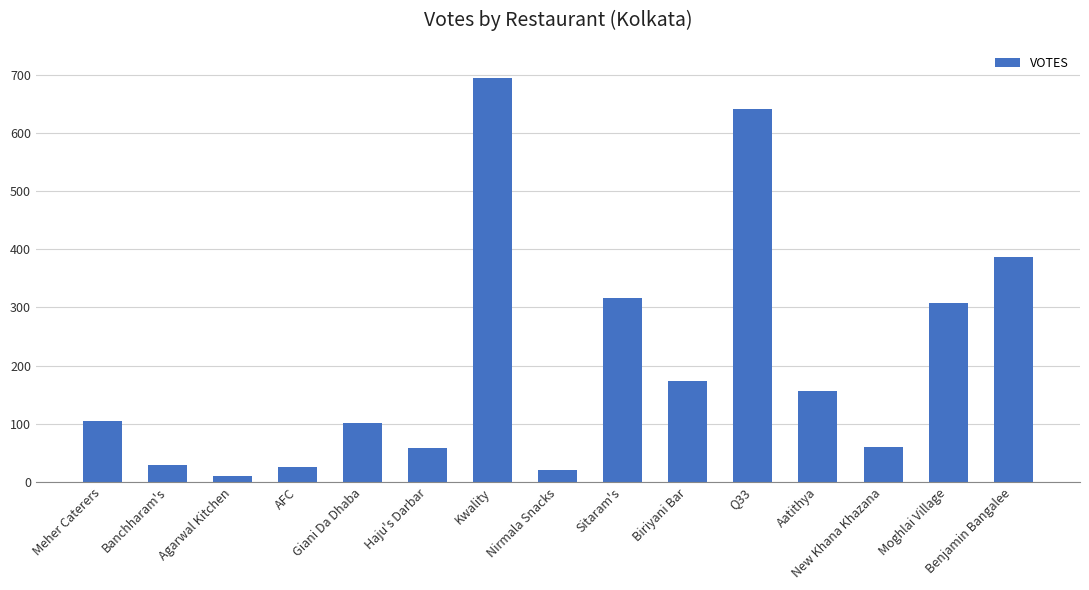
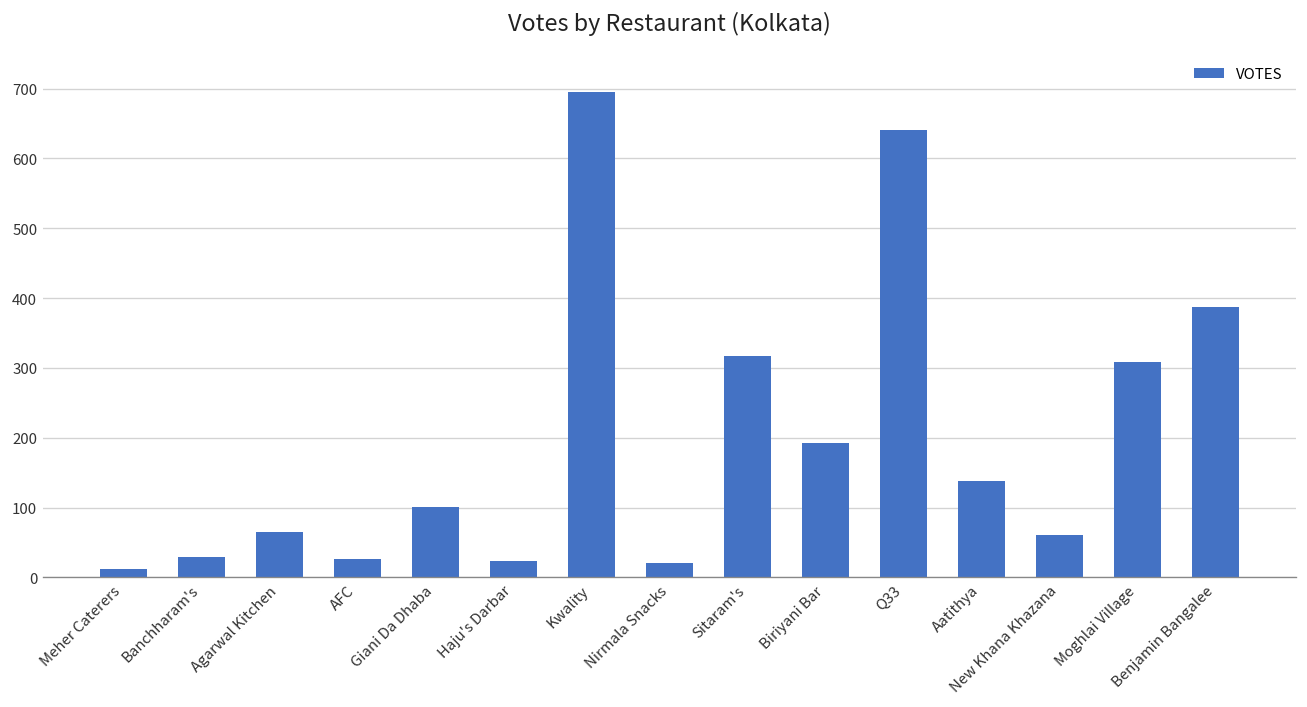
Meher Caterers: 110 -> 10
Agarwal Kitchen: 10 -> 70
Haju's Darbar: 60 -> 20
Biriyani Bar: 170 -> 190
Aatithya: 160 -> 140
